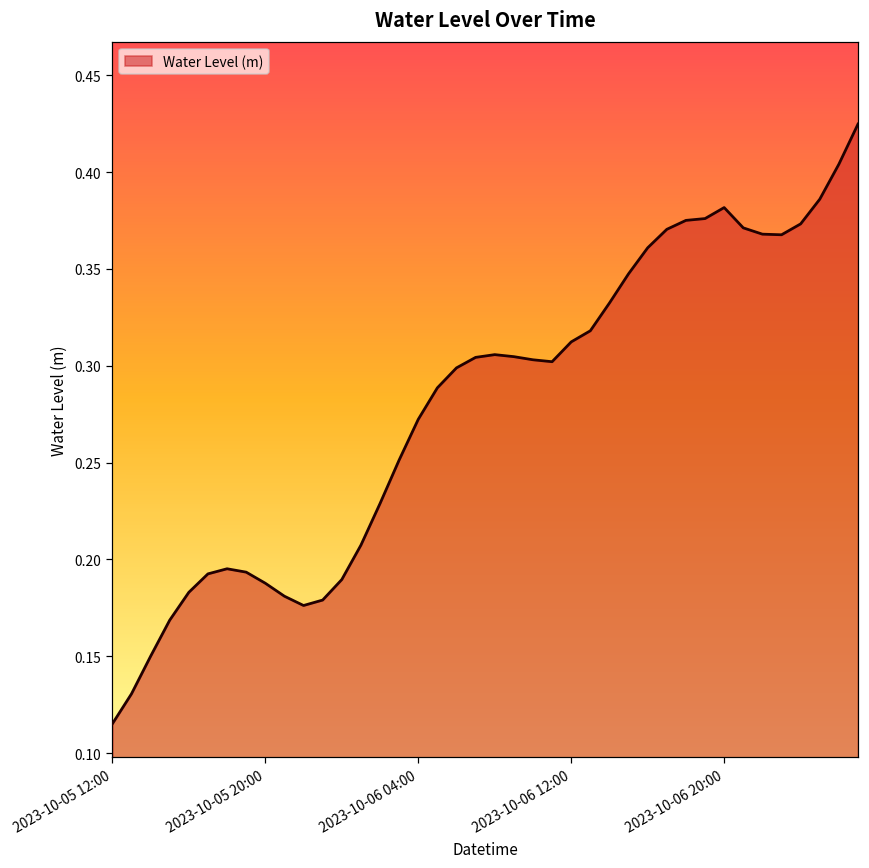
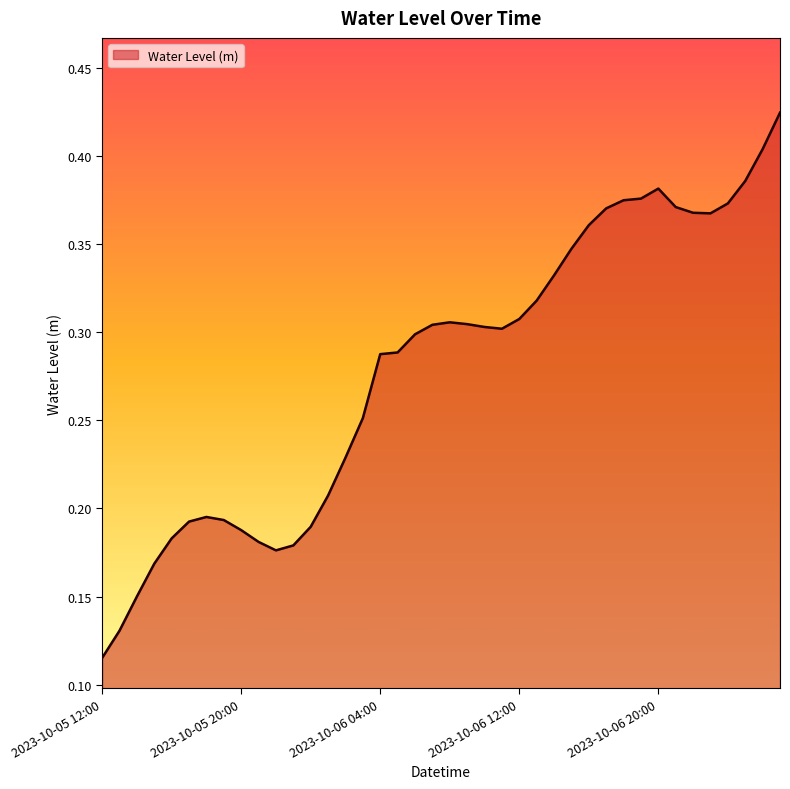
2023-10-06 04:00: 0.272 -> 0.288
2023-10-06 12:00: 0.312 -> 0.308
